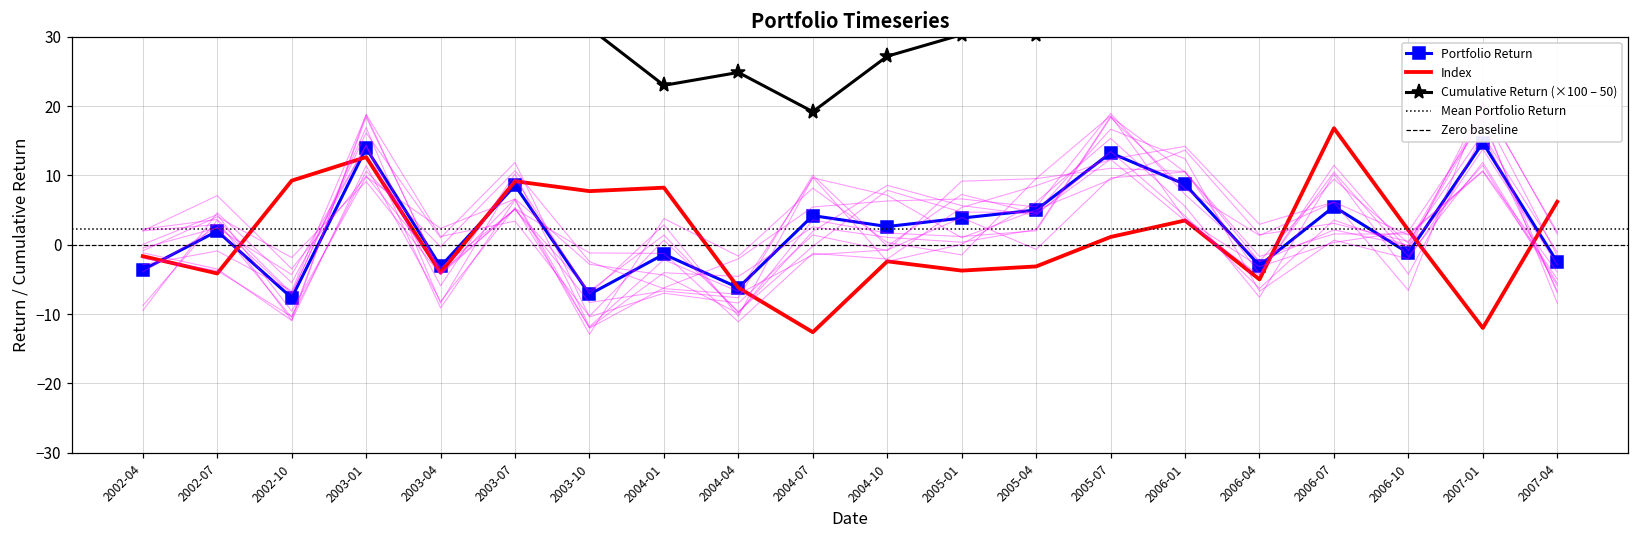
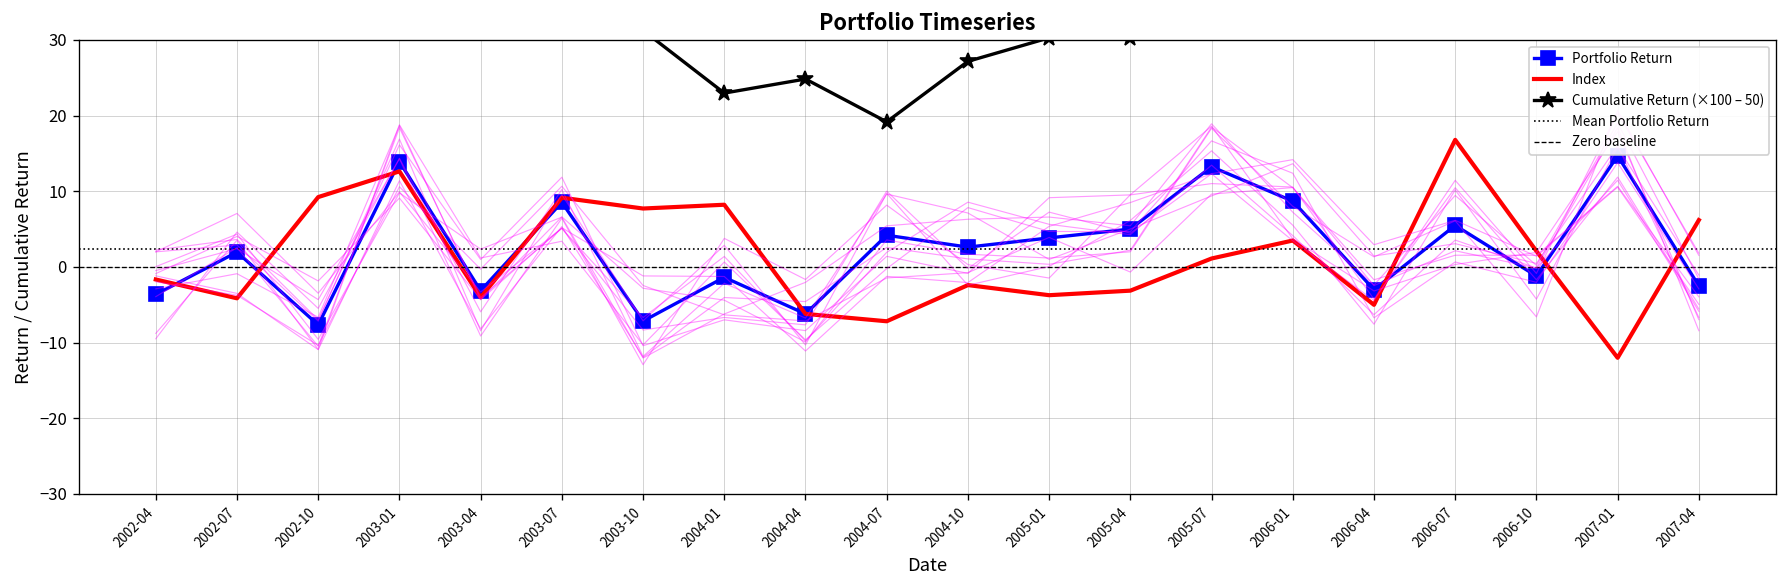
Index, 2004-07: -13 -> -7
